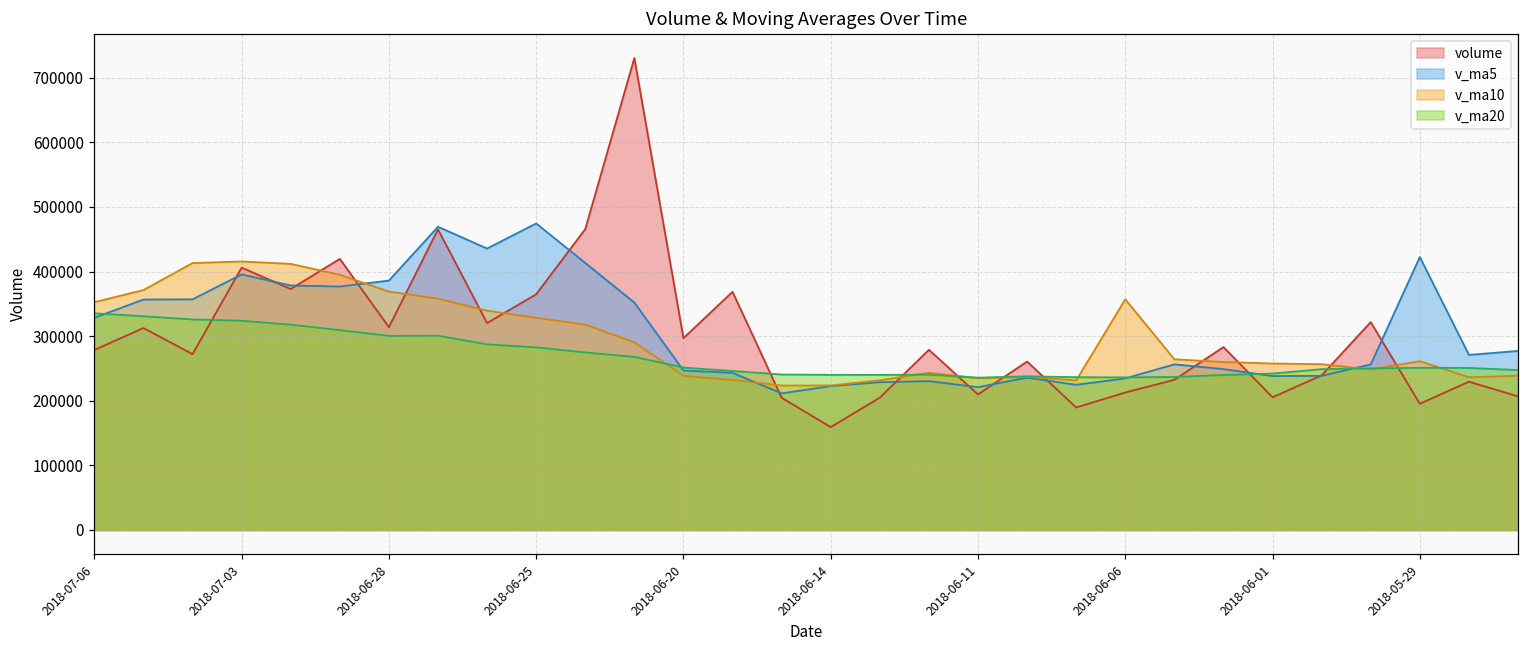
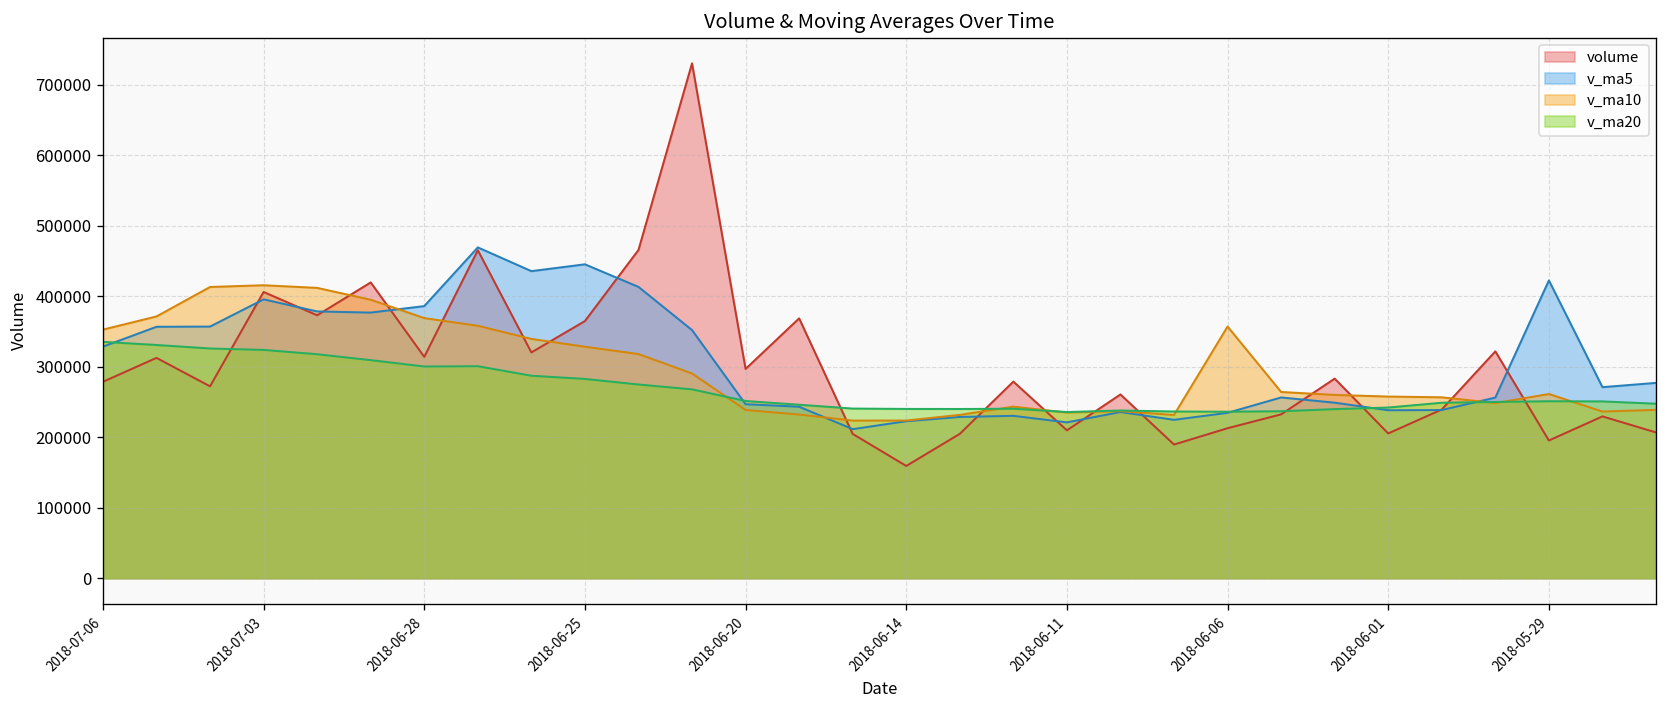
v_ma5, 2018-06-25: 470000 -> 450000
